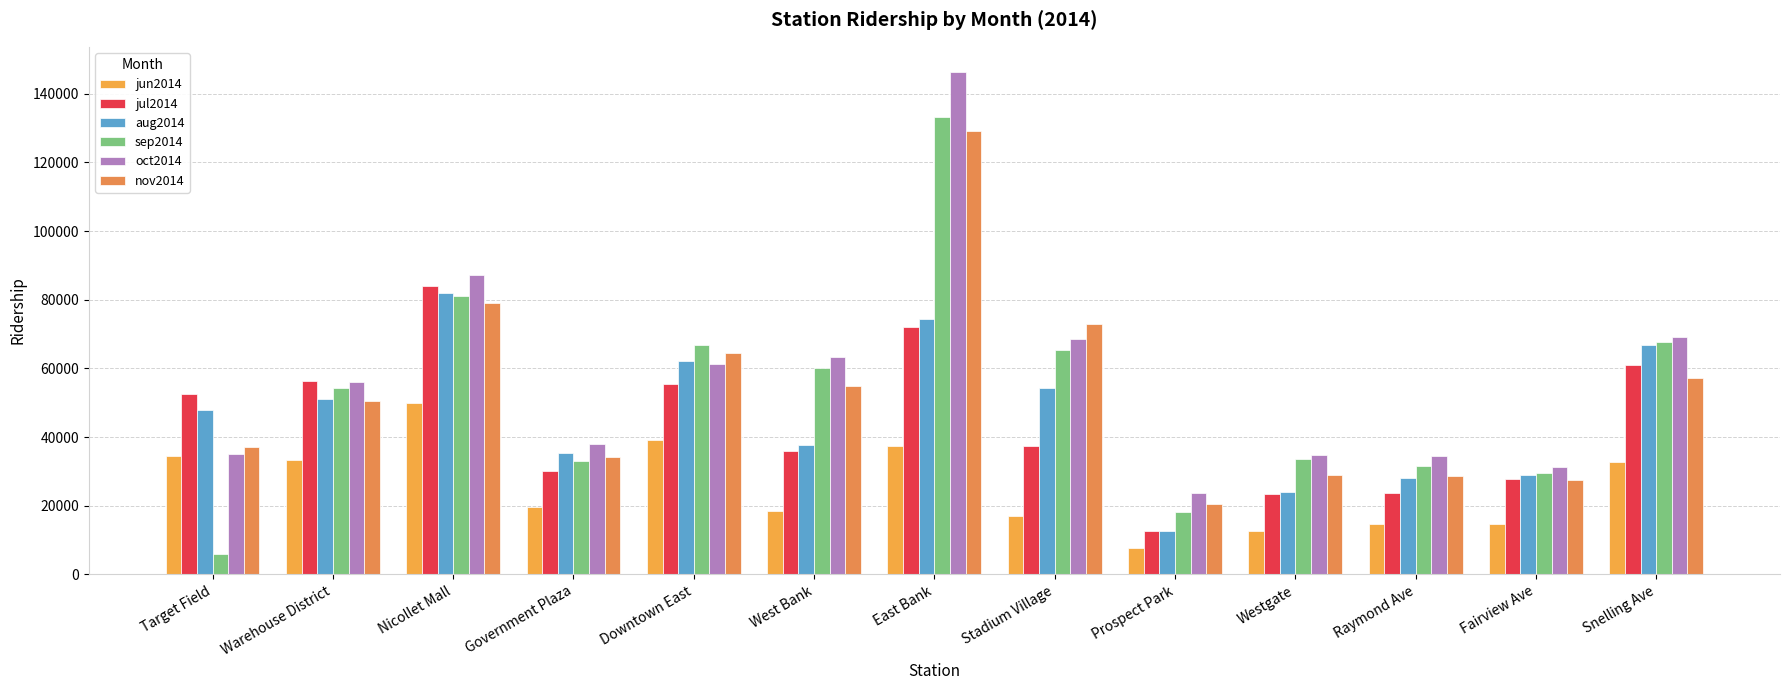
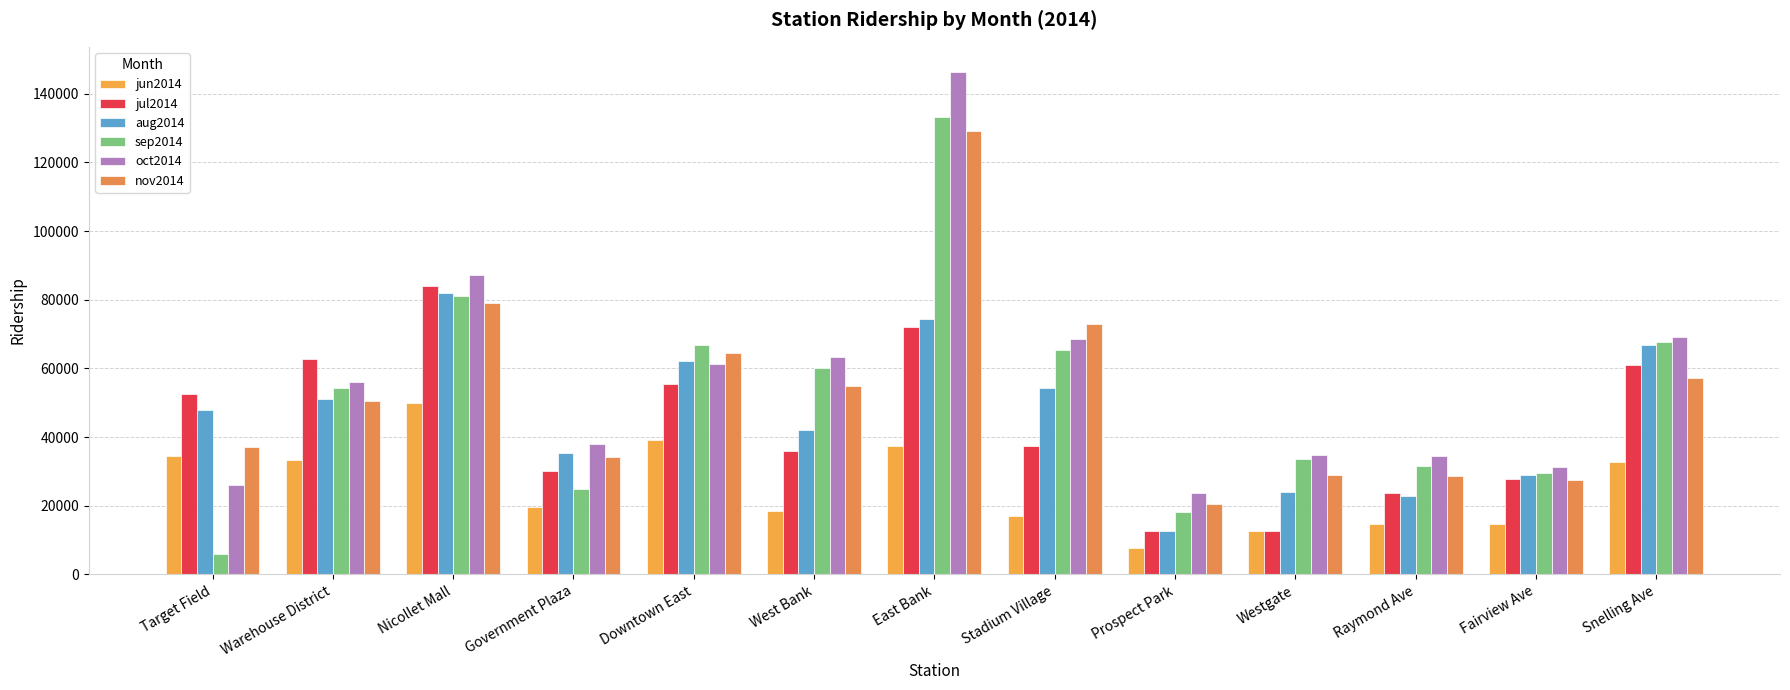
oct2014, Target Field: 35000 -> 26000
jul2014, Warehouse District: 56000 -> 63000
sep2014, Government Plaza: 33000 -> 25000
aug2014, West Bank: 38000 -> 42000
jul2014, Westgate: 24000 -> 13000
aug2014, Raymond Ave: 28000 -> 23000
